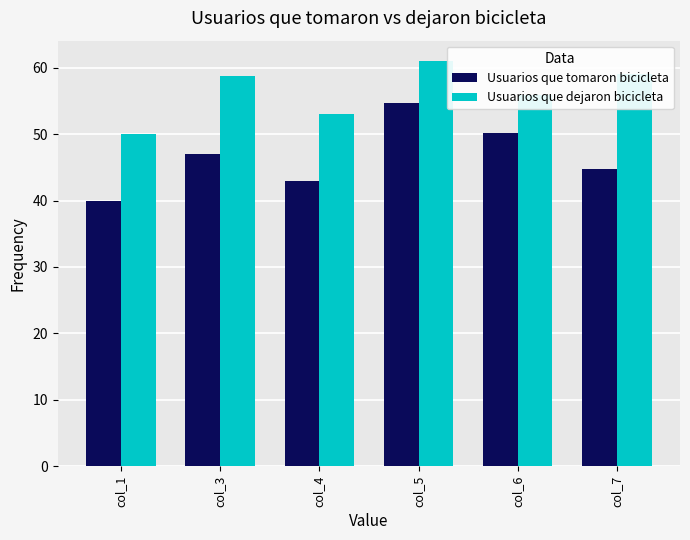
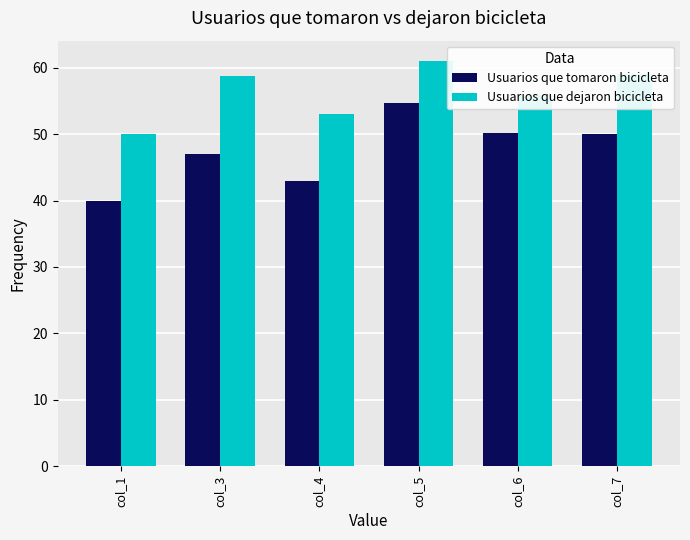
Usuarios que tomaron bicicleta, col_7: 45 -> 50
